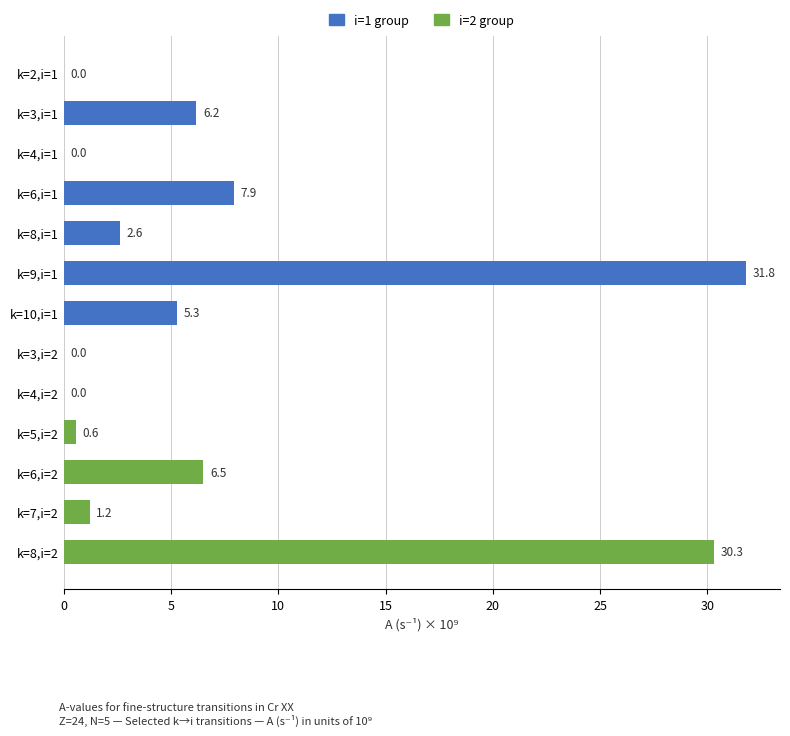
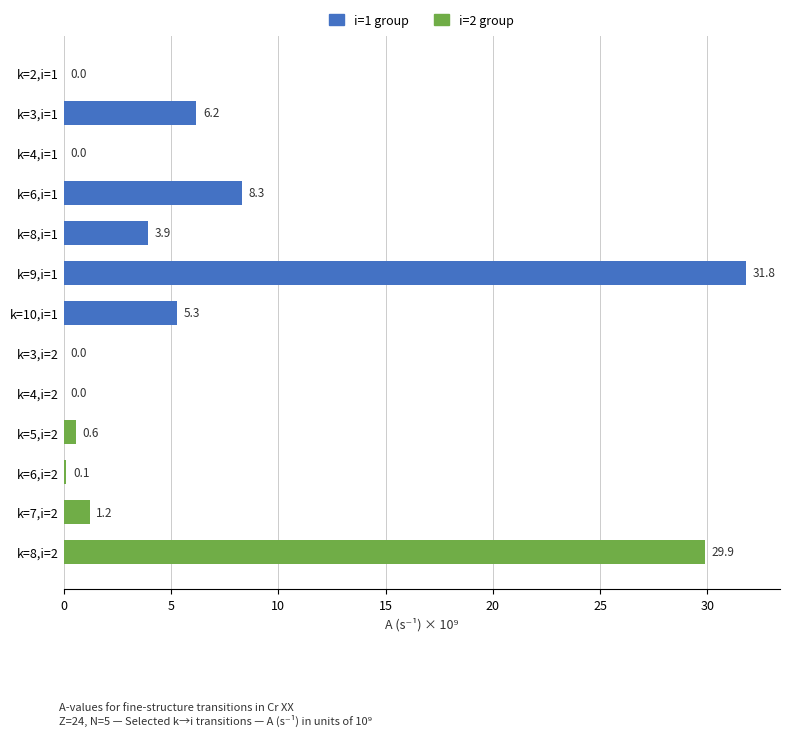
k=6,i=1: 7.9 -> 8.3
k=8,i=1: 2.6 -> 3.9
k=6,i=2: 6.5 -> 0.1
k=8,i=2: 30.3 -> 29.9
